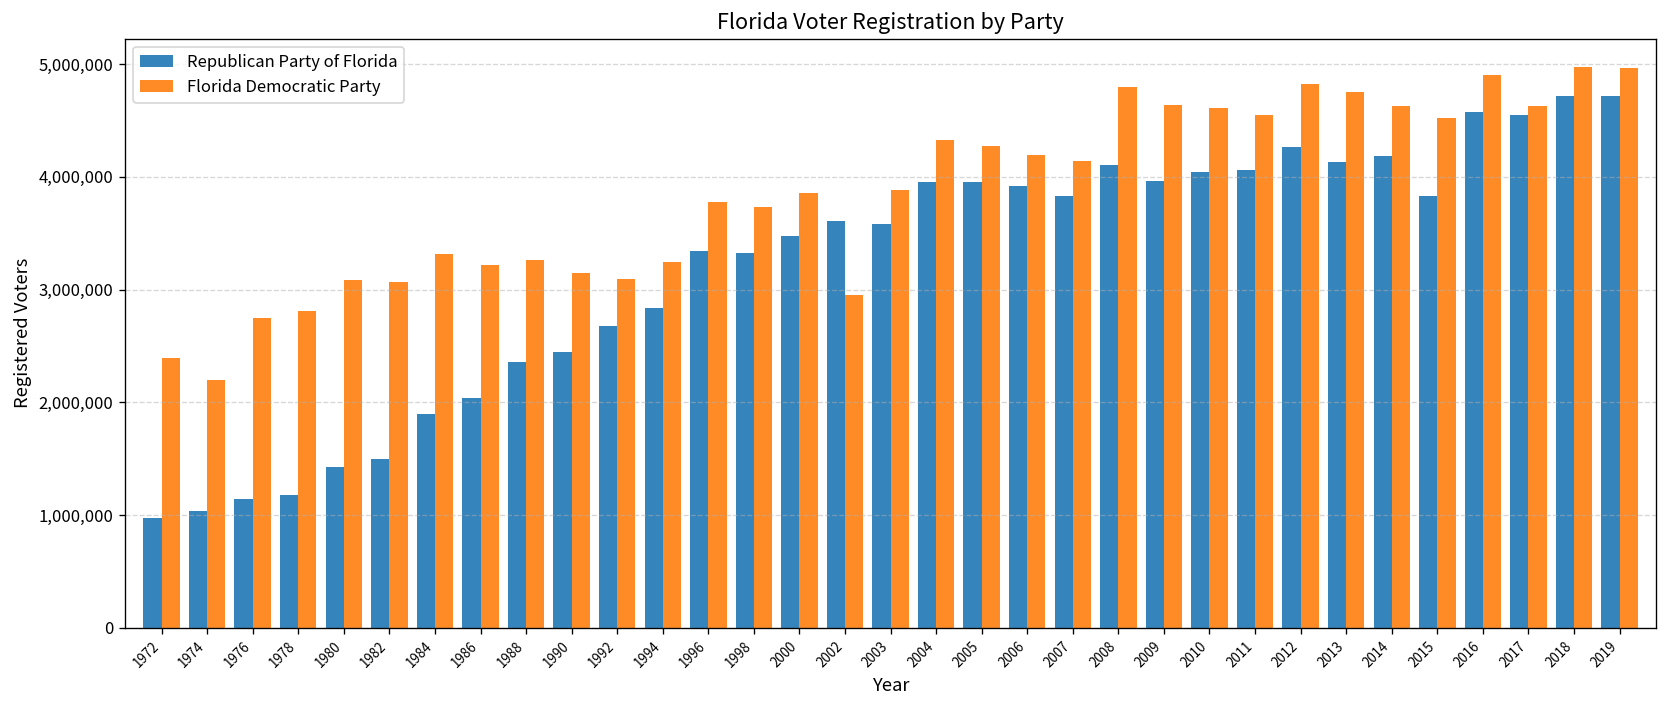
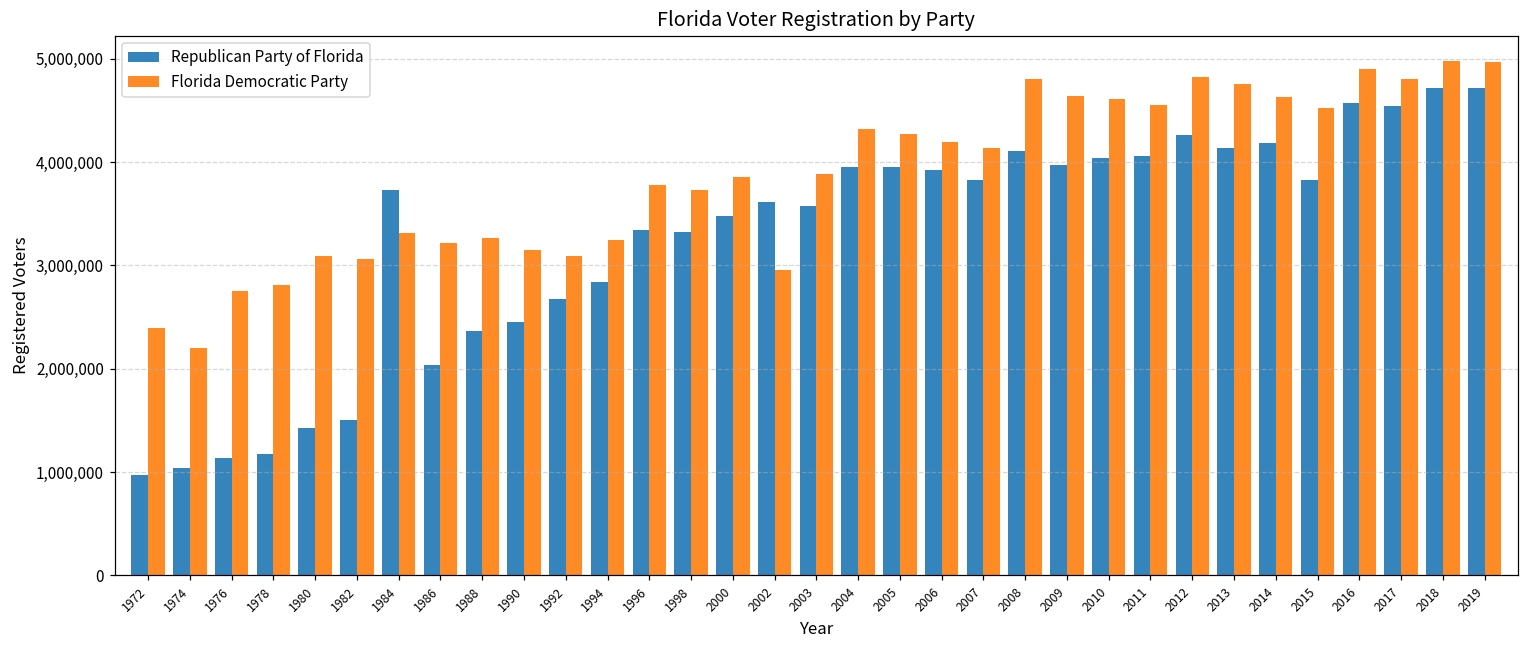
Republican Party of Florida, 1984: 1,900,000 -> 3,700,000
Florida Democratic Party, 2017: 4,600,000 -> 4,800,000
